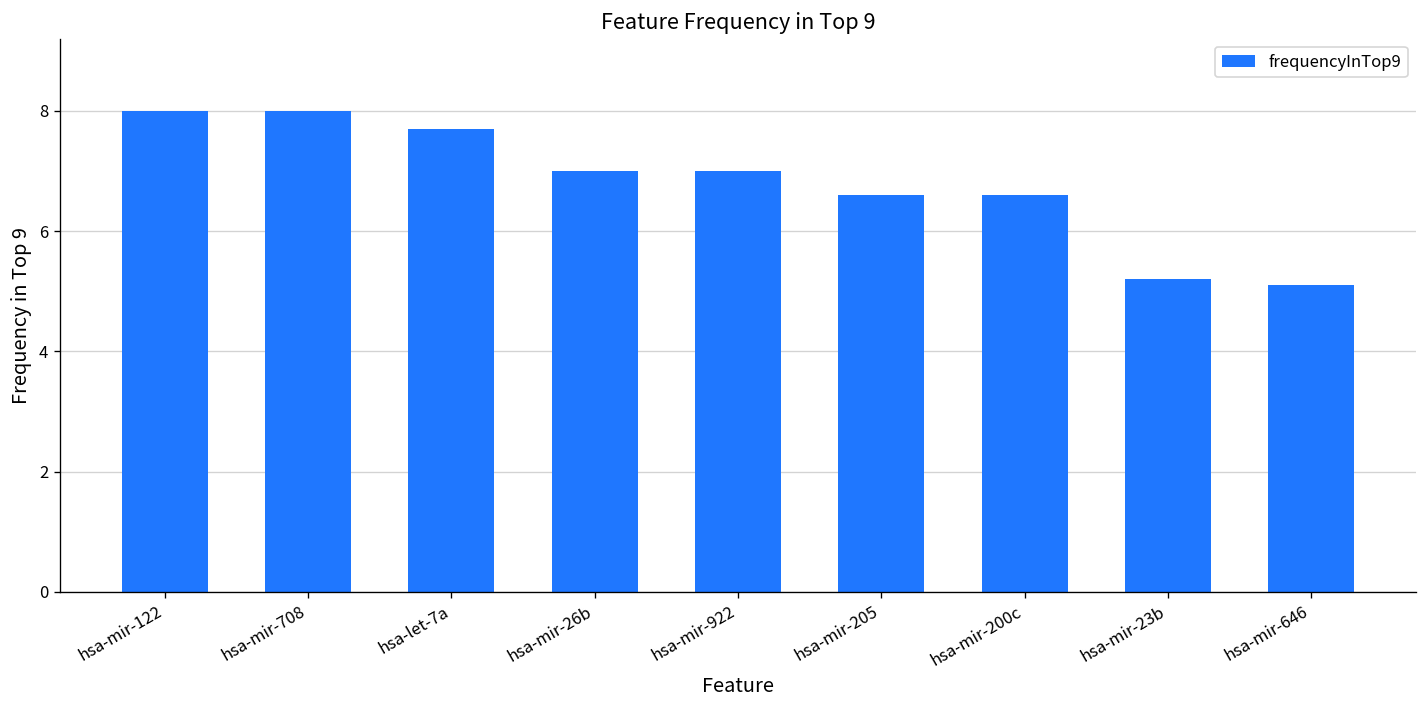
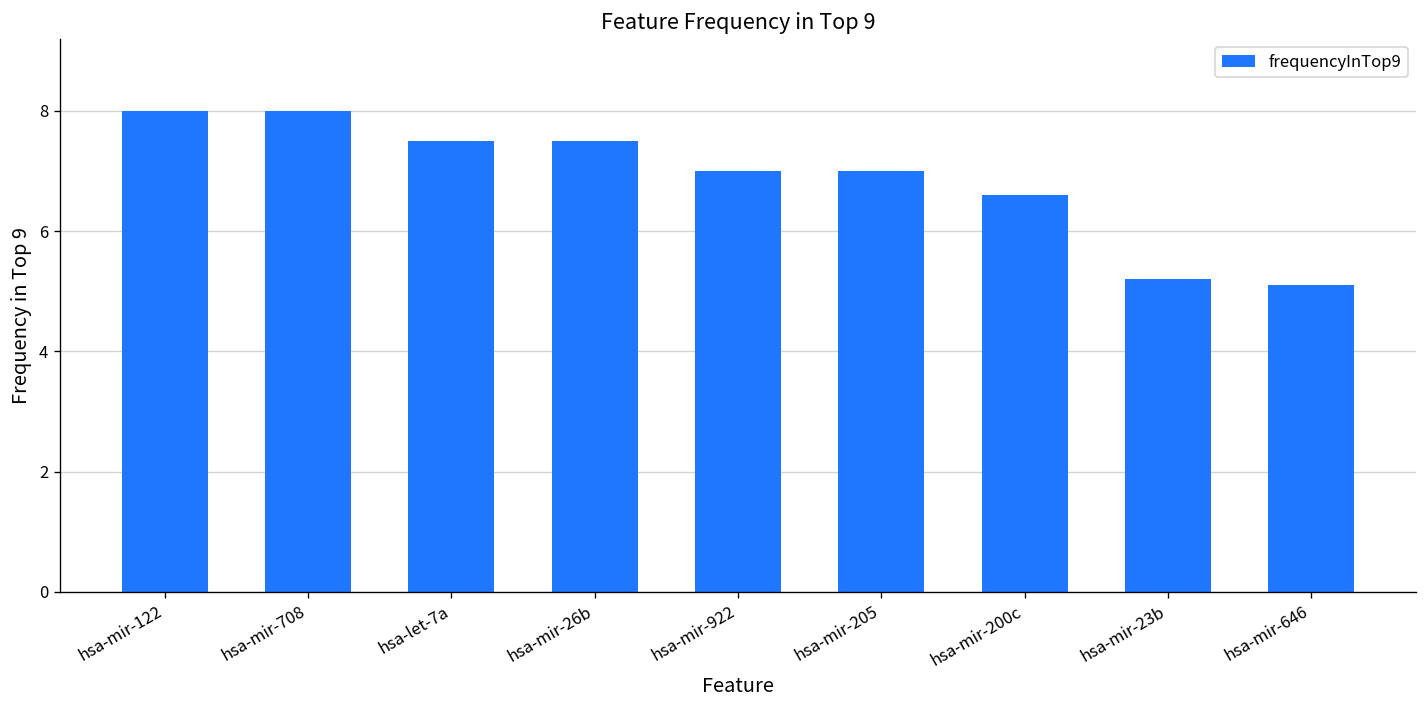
hsa-let-7a: 7.7 -> 7.5
hsa-mir-26b: 7.0 -> 7.5
hsa-mir-205: 6.6 -> 7.0
